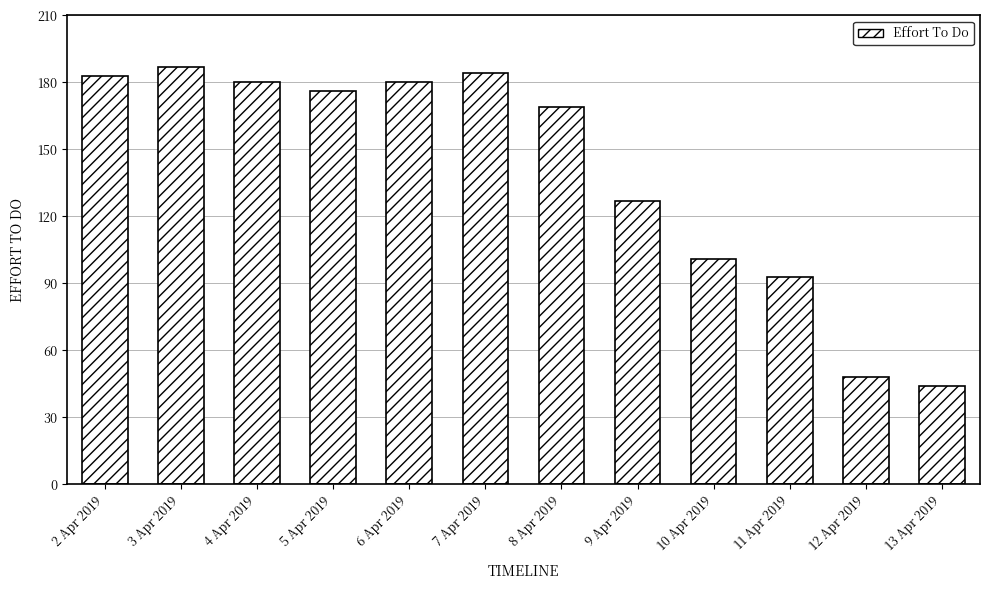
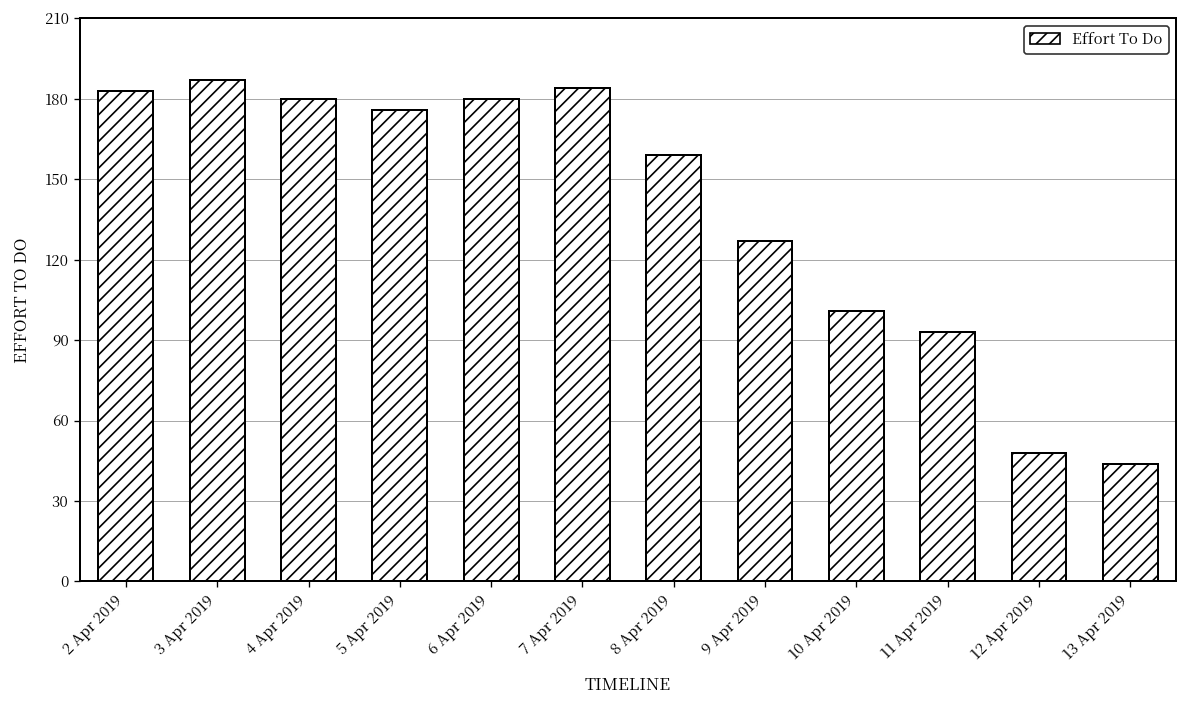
8 Apr 2019: 169 -> 159
